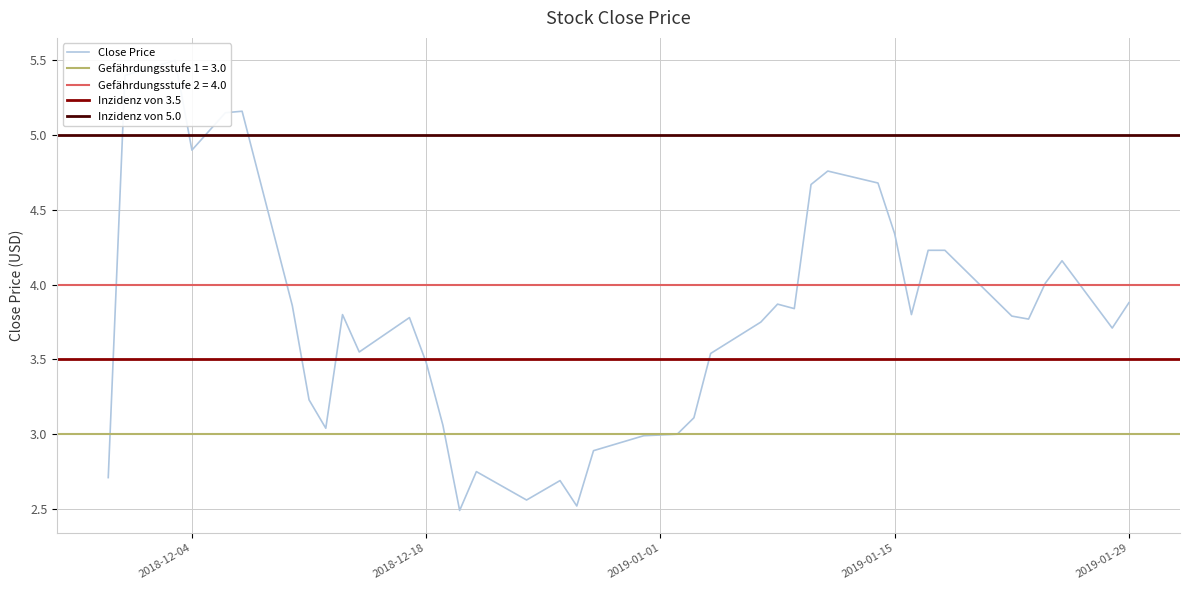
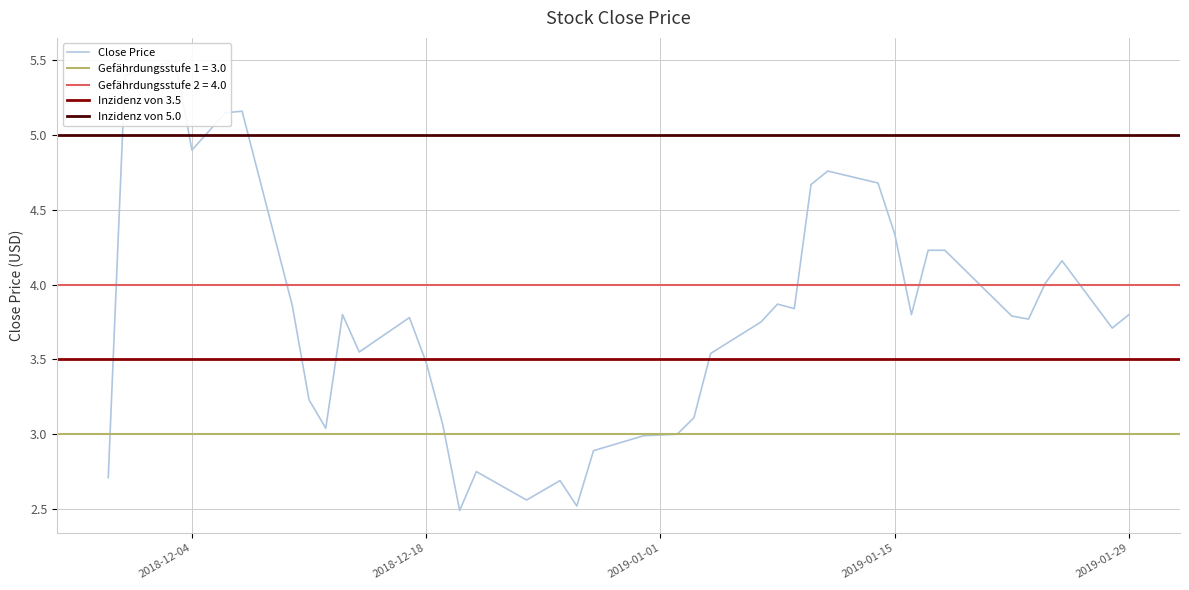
2019-01-29: 3.88 -> 3.80
